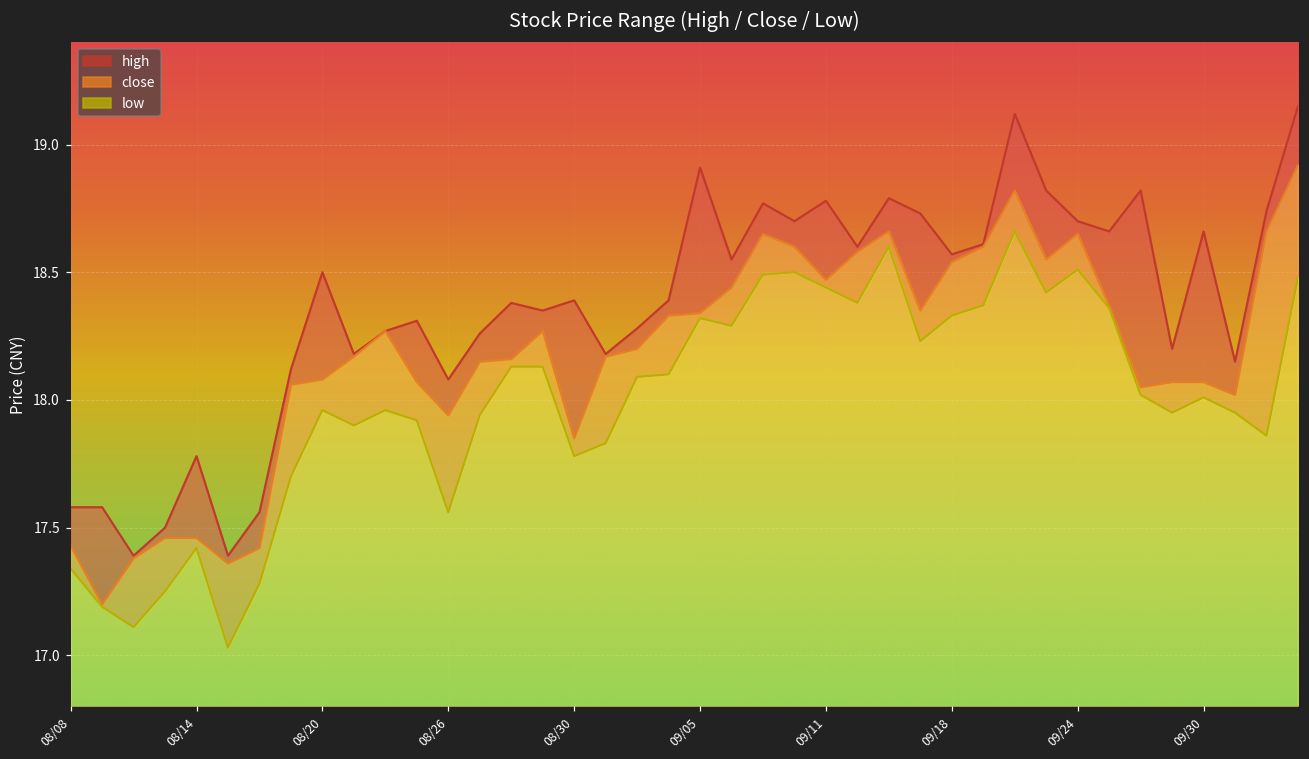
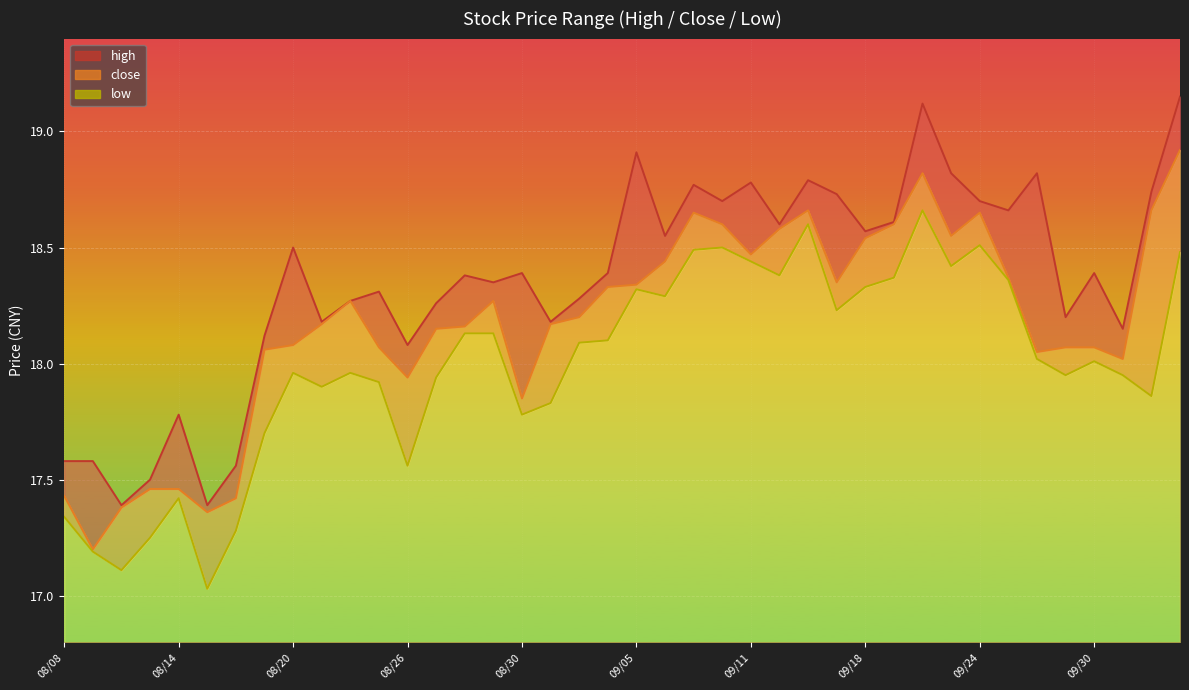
high, 09/30: 18.66 -> 18.39
